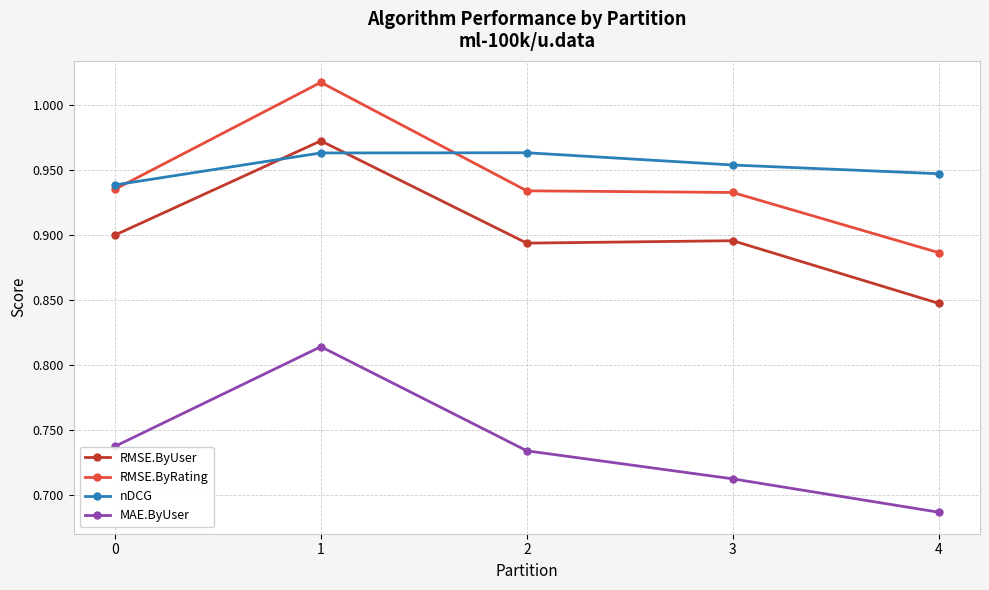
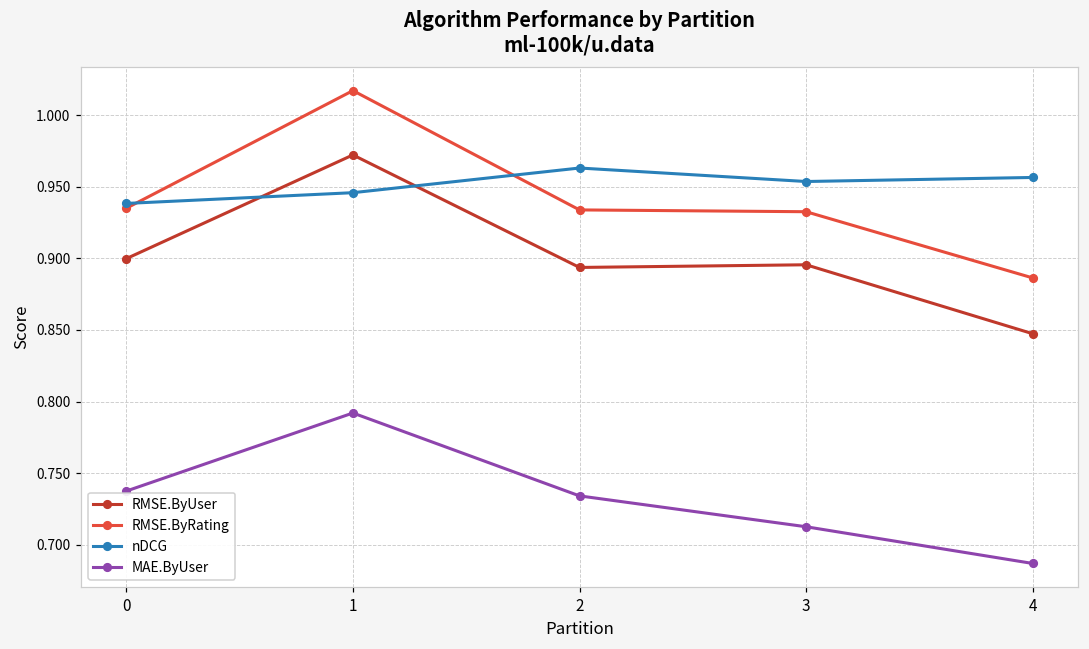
nDCG, 1: 0.963 -> 0.946
MAE.ByUser, 1: 0.814 -> 0.792
nDCG, 4: 0.947 -> 0.956
